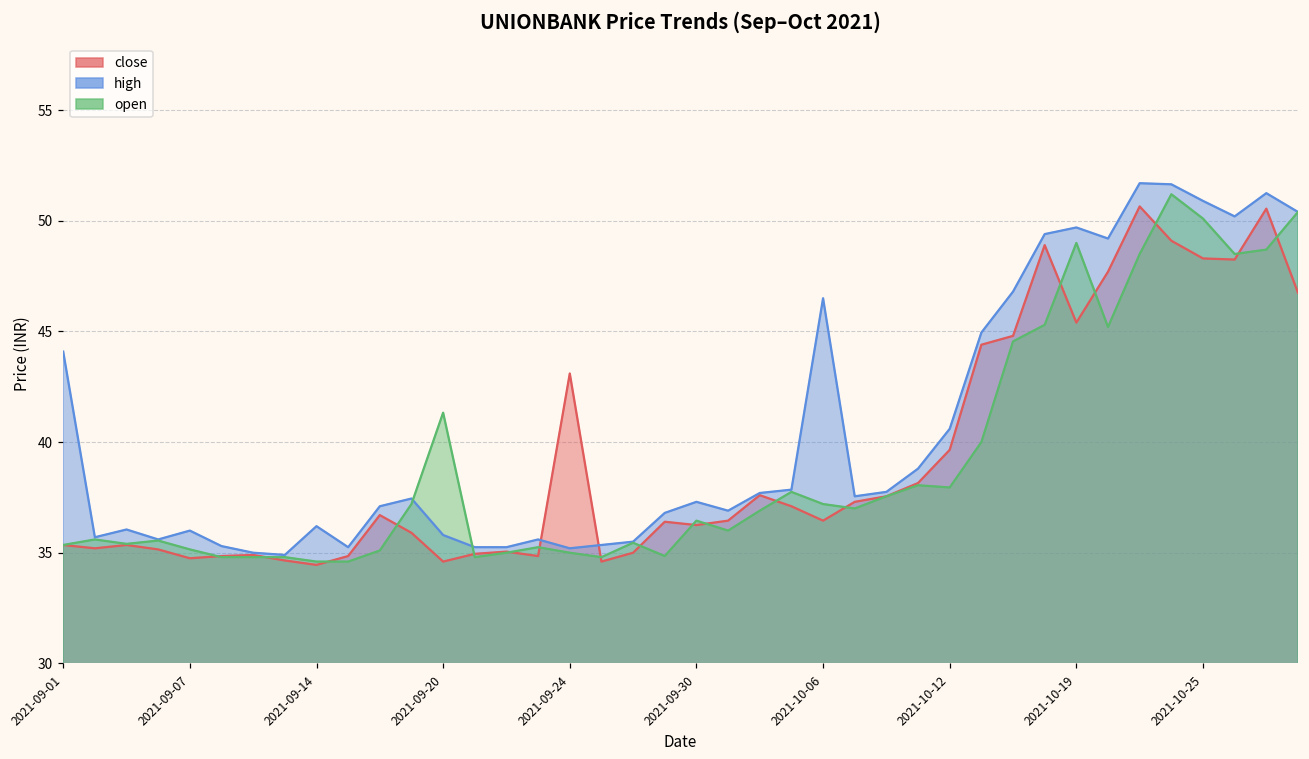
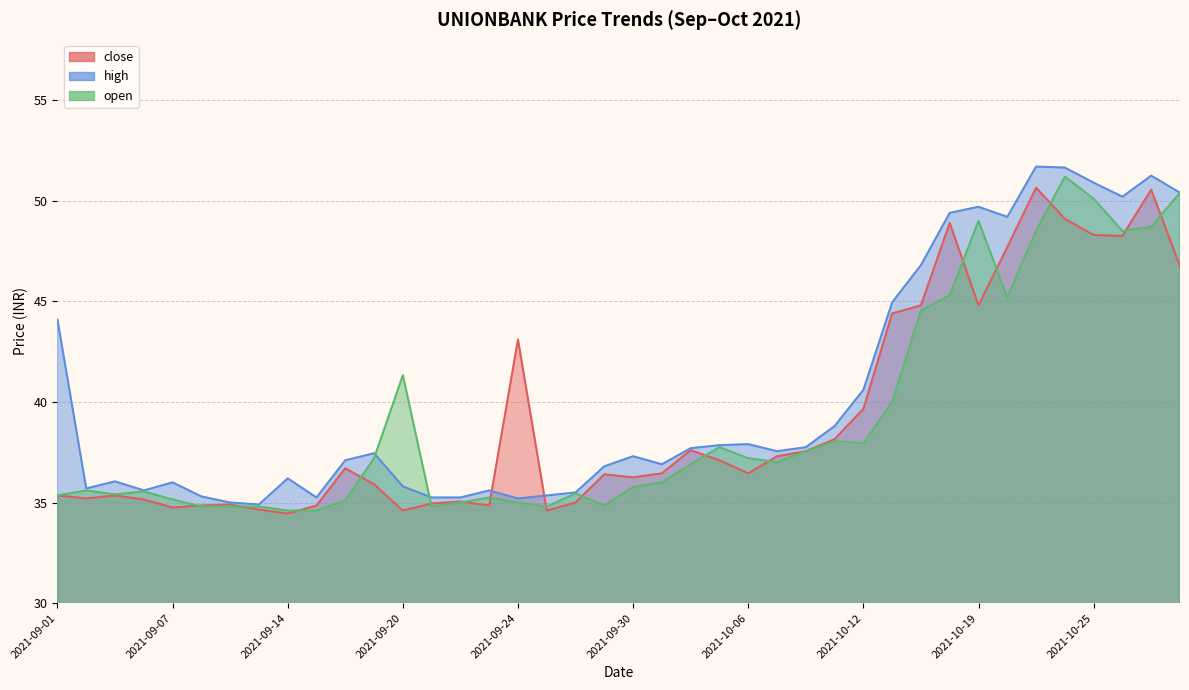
open, 2021-09-30: 36.5 -> 35.8
high, 2021-10-06: 46.5 -> 37.9
close, 2021-10-19: 45.4 -> 44.8
